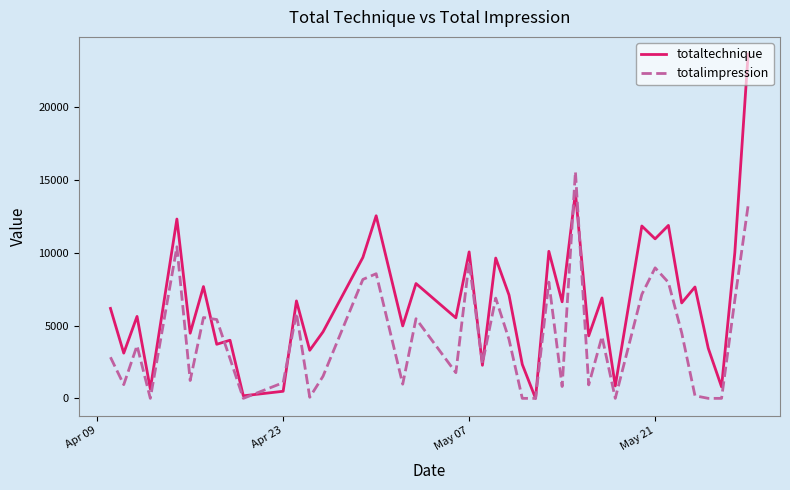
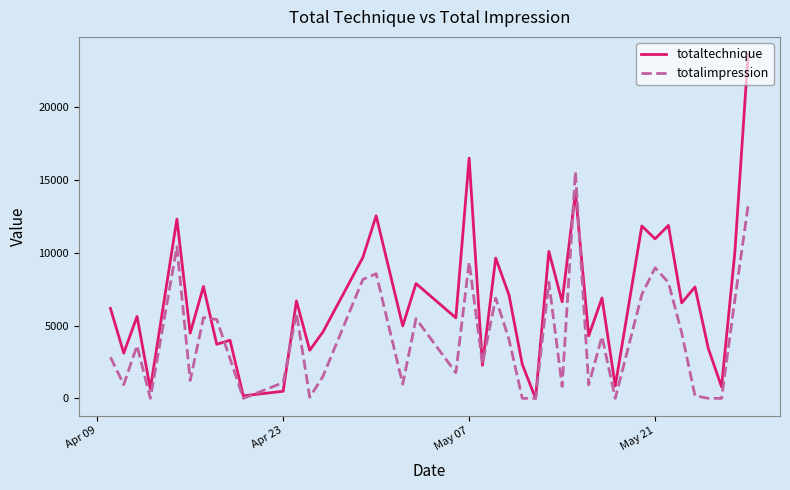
totaltechnique, May 07: 10100 -> 16500
